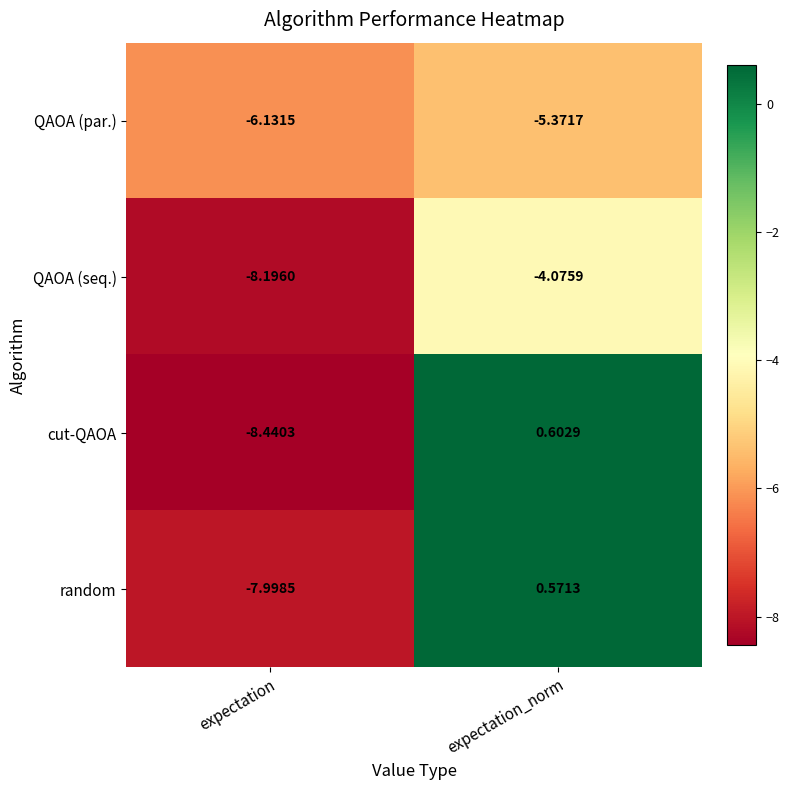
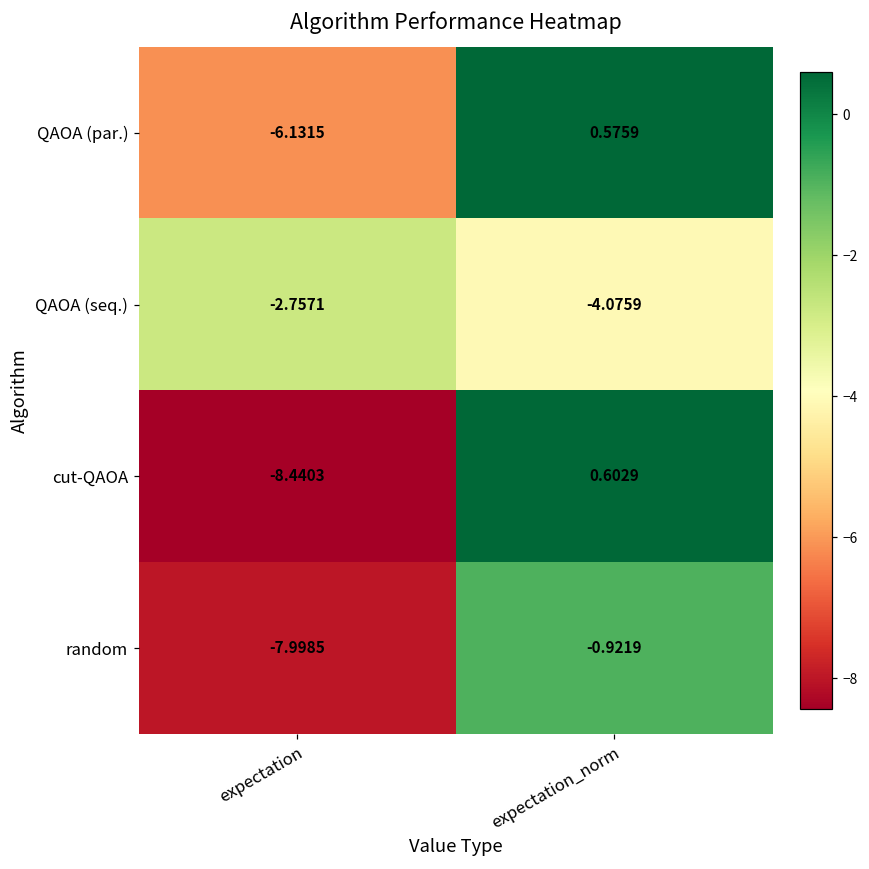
QAOA (par.), expectation_norm: -5.3717 -> 0.5759
QAOA (seq.), expectation: -8.1960 -> -2.7571
random, expectation_norm: 0.5713 -> -0.9219
